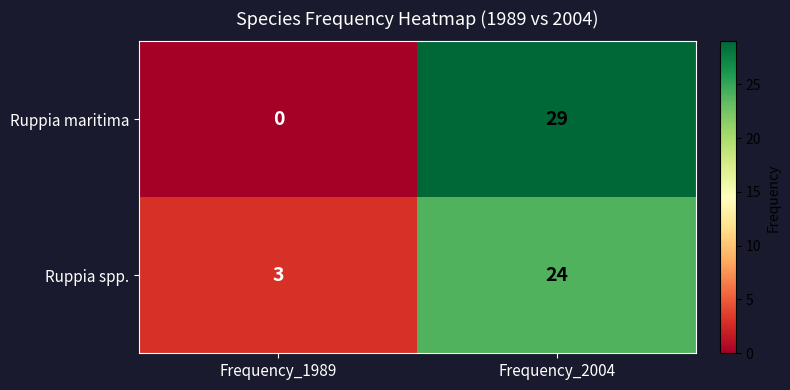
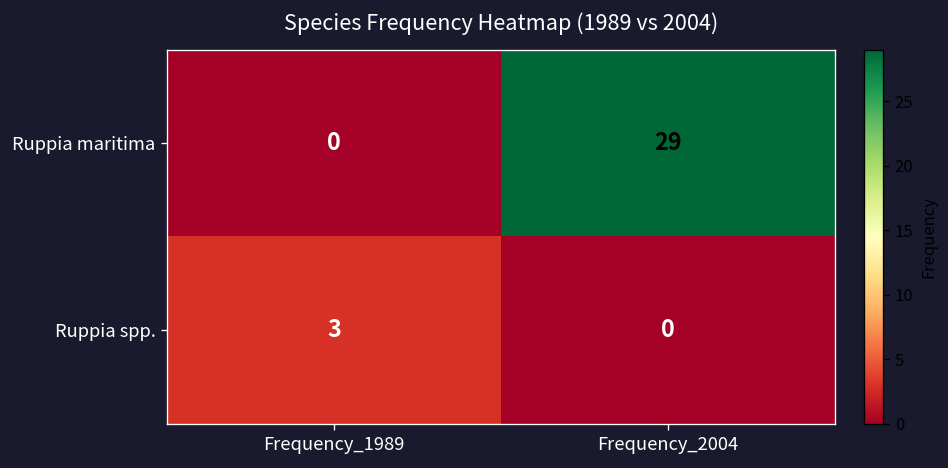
Ruppia spp., Frequency_2004: 24 -> 0
